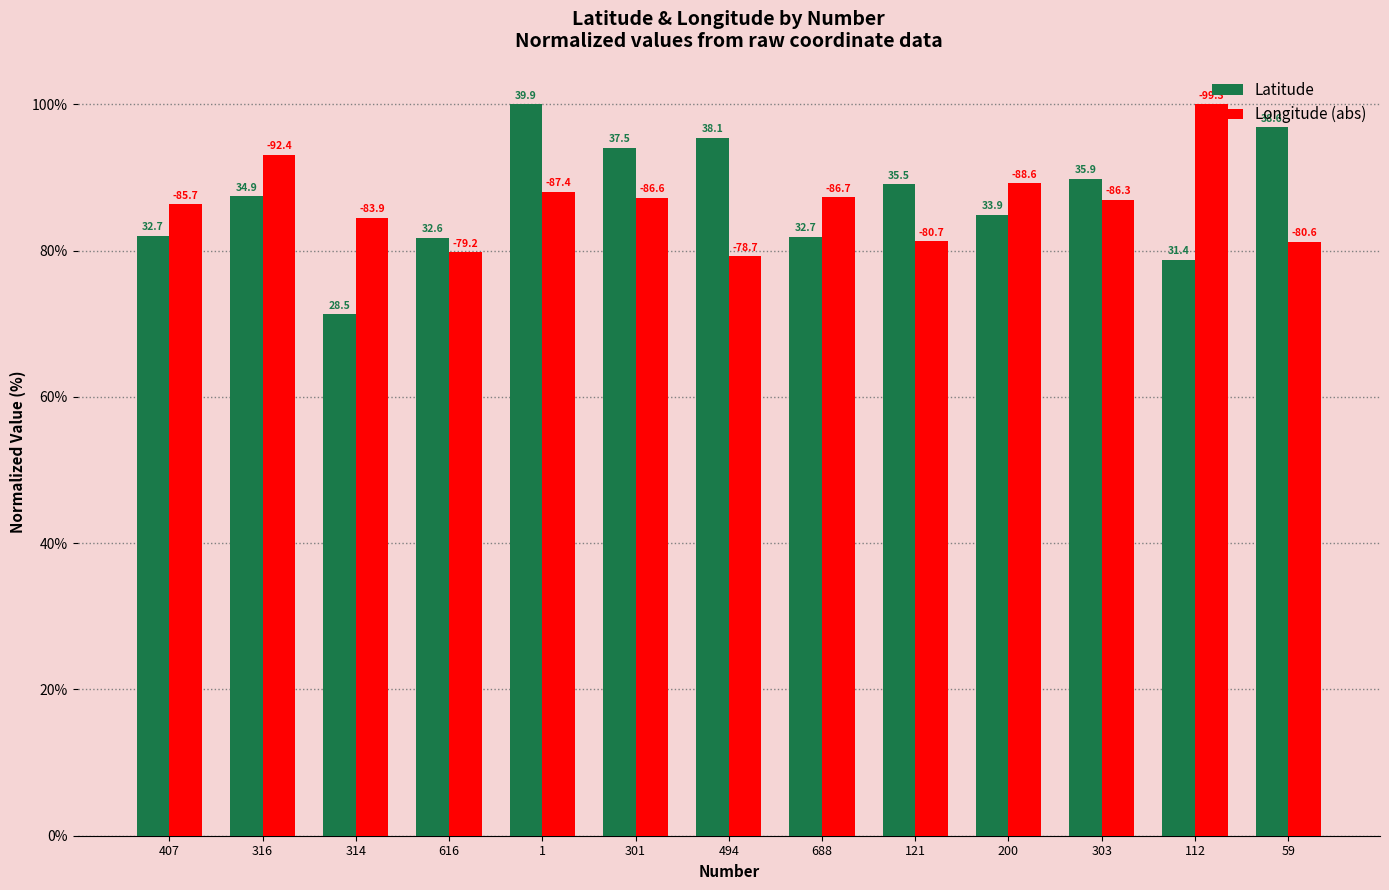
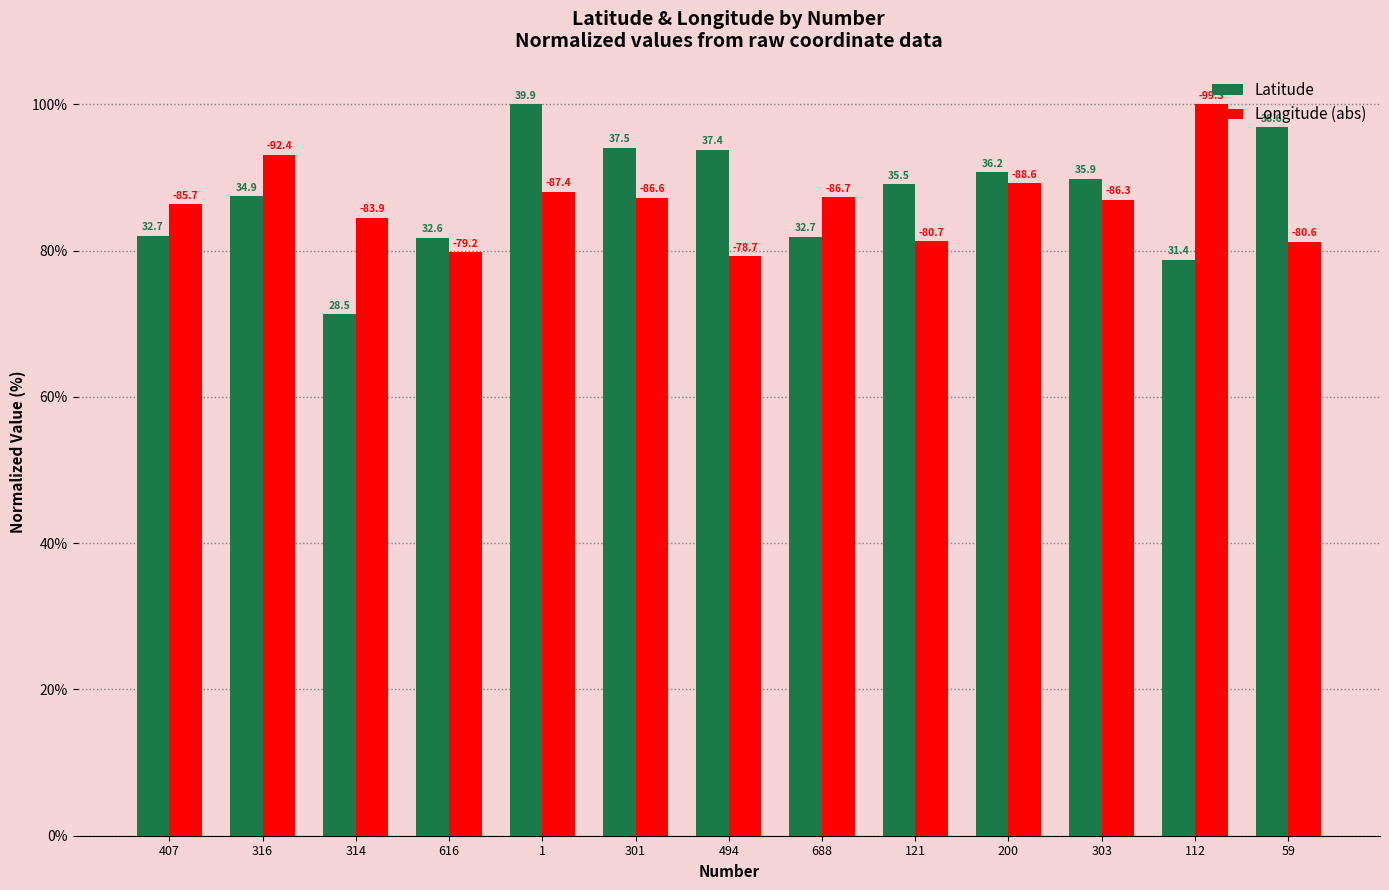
Latitude, 494: 38.1 -> 37.4
Latitude, 200: 33.9 -> 36.2
